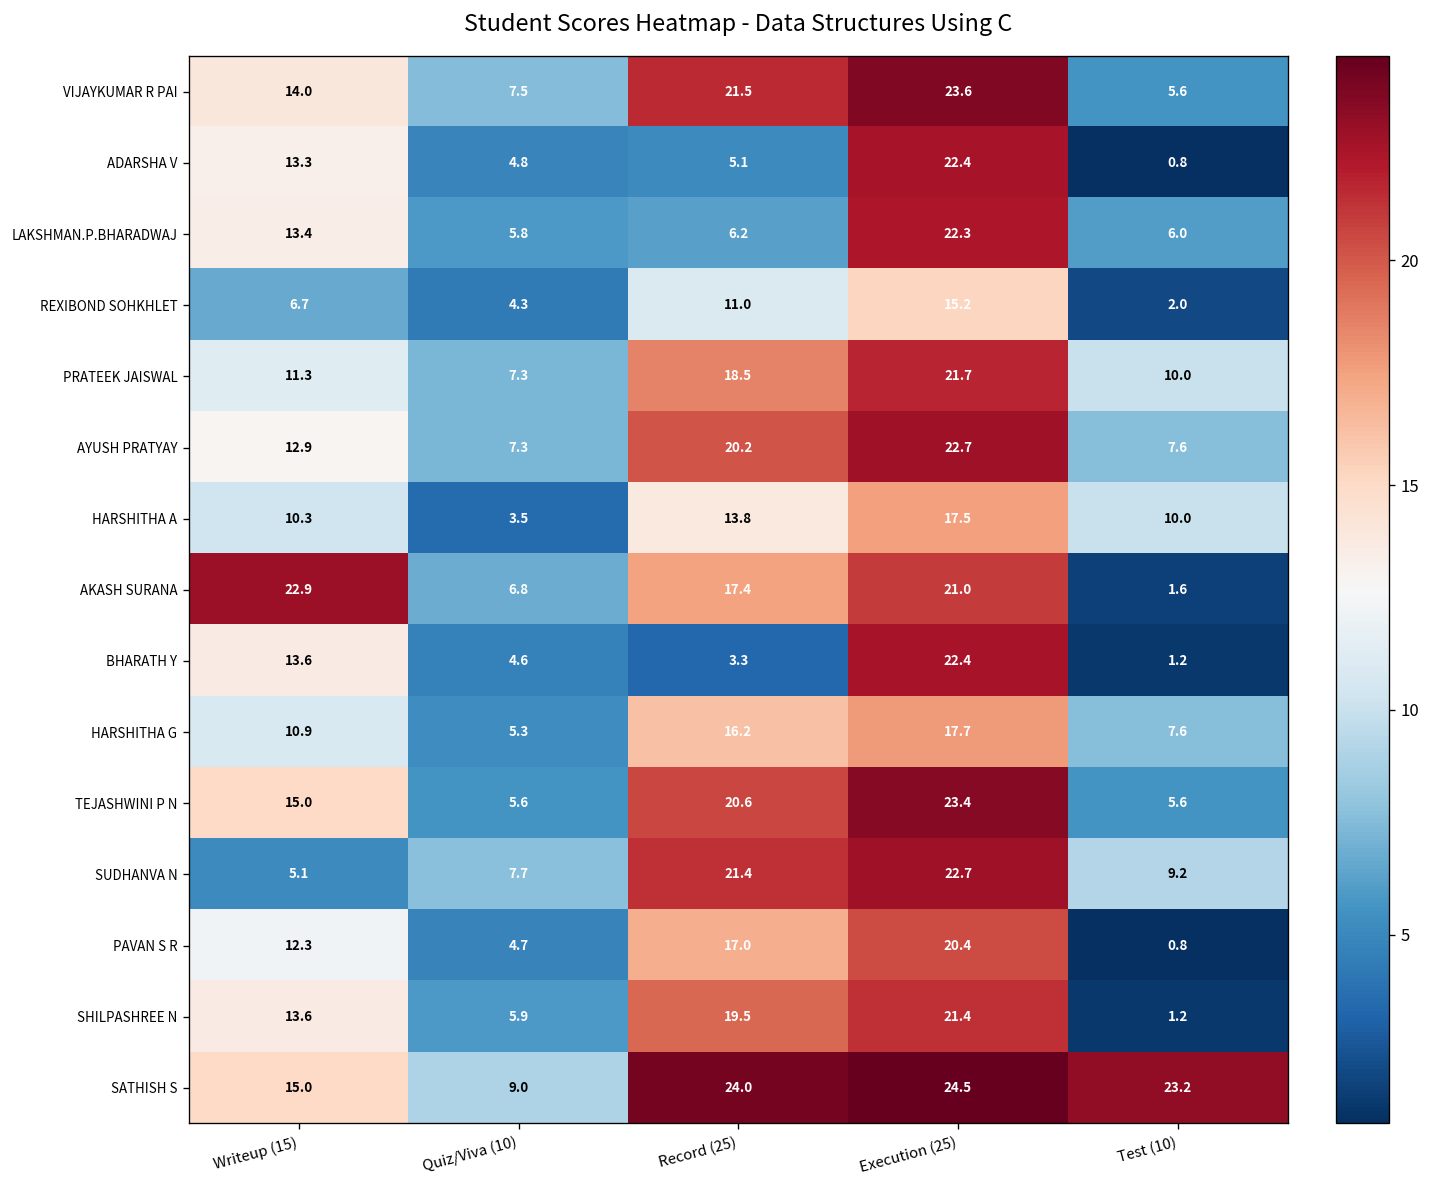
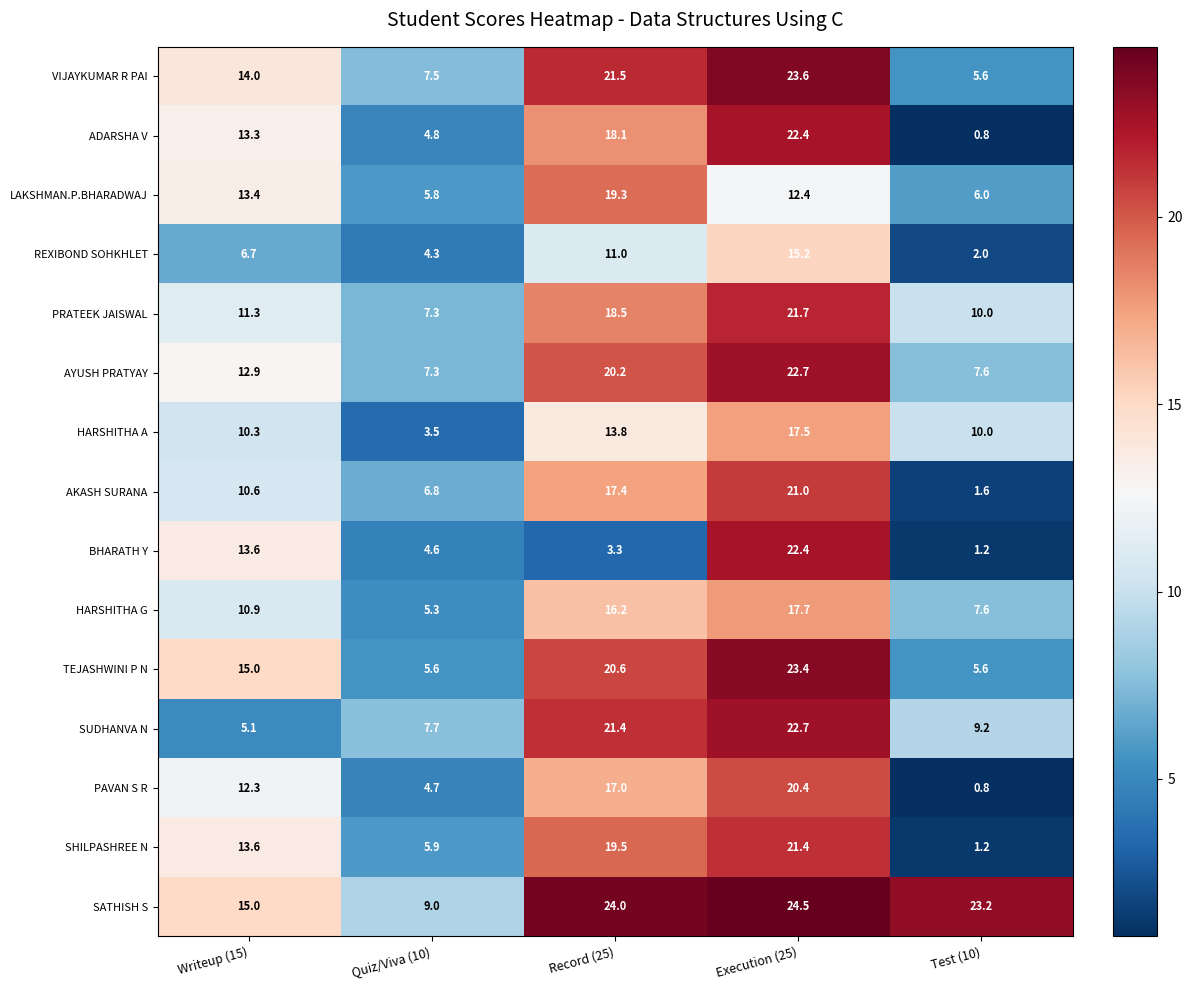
ADARSHA V, Record (25): 5.1 -> 18.1
LAKSHMAN.P.BHARADWAJ, Record (25): 6.2 -> 19.3
LAKSHMAN.P.BHARADWAJ, Execution (25): 22.3 -> 12.4
AKASH SURANA, Writeup (15): 22.9 -> 10.6
